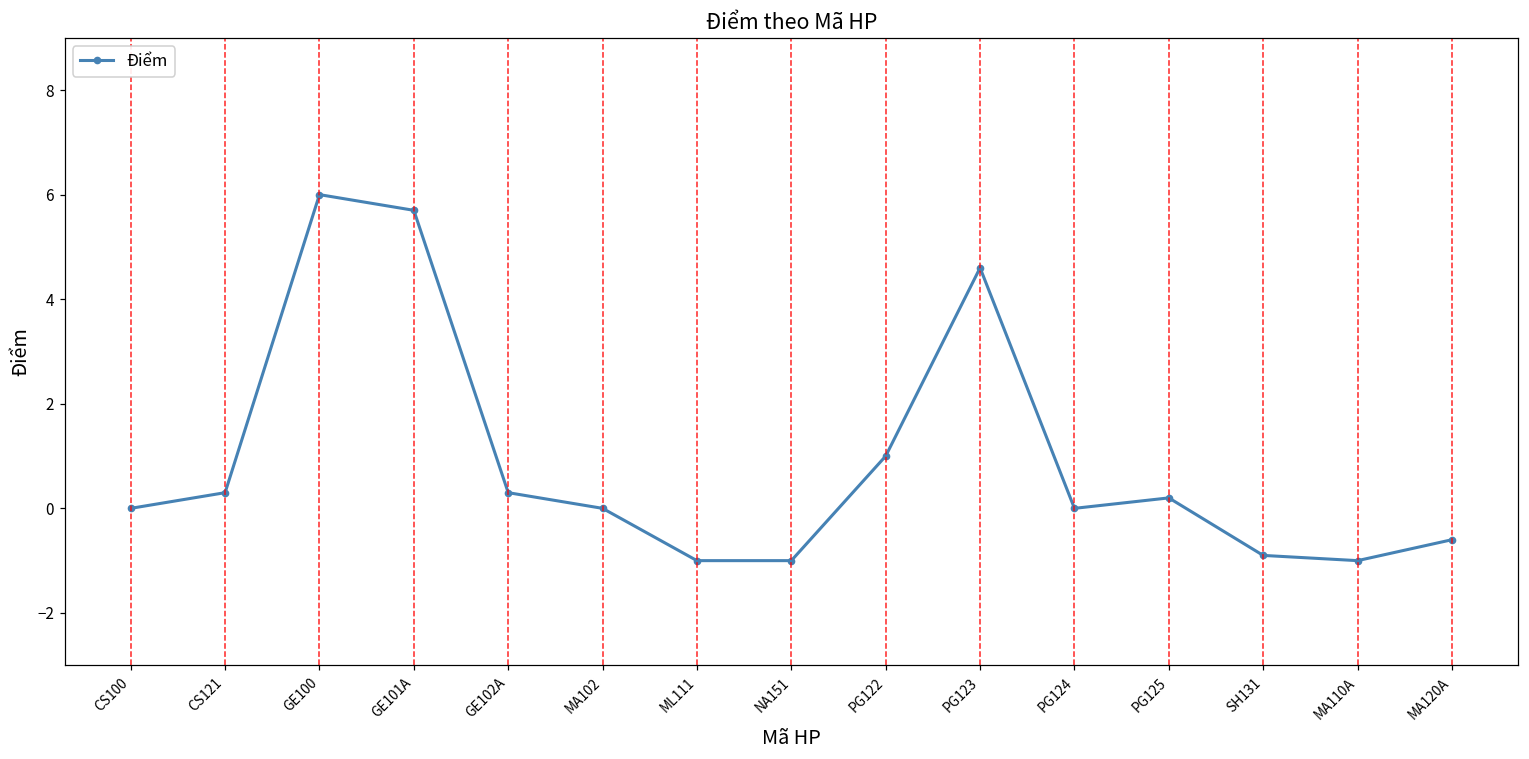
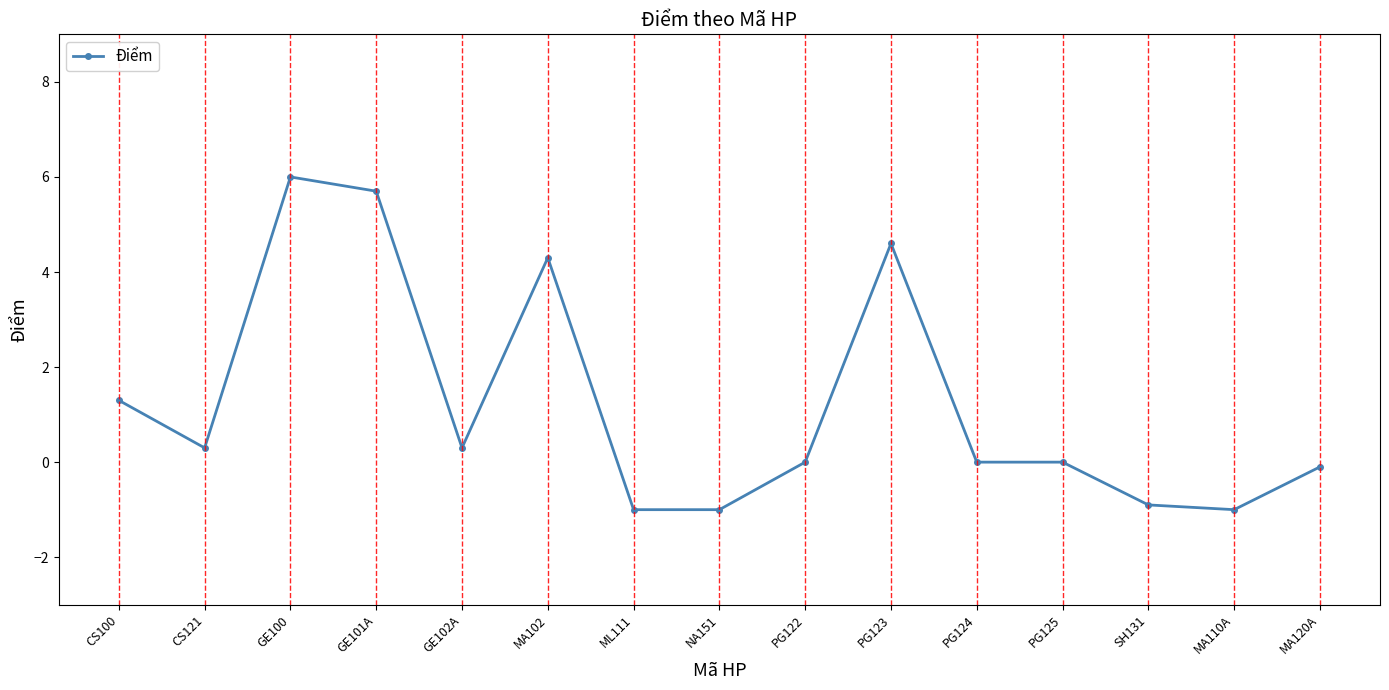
CS100: 0.0 -> 1.3
MA102: 0.0 -> 4.3
PG122: 1 -> 0
PG125: 0.2 -> 0.0
MA120A: -0.6 -> -0.1
